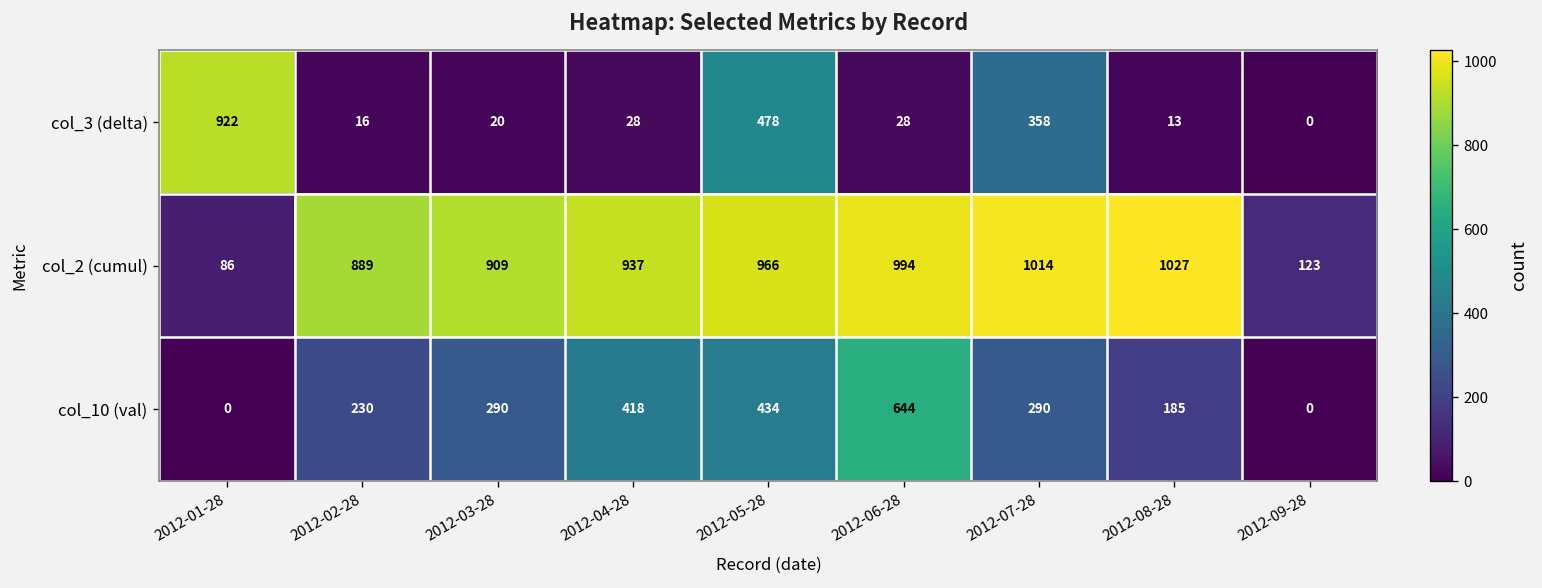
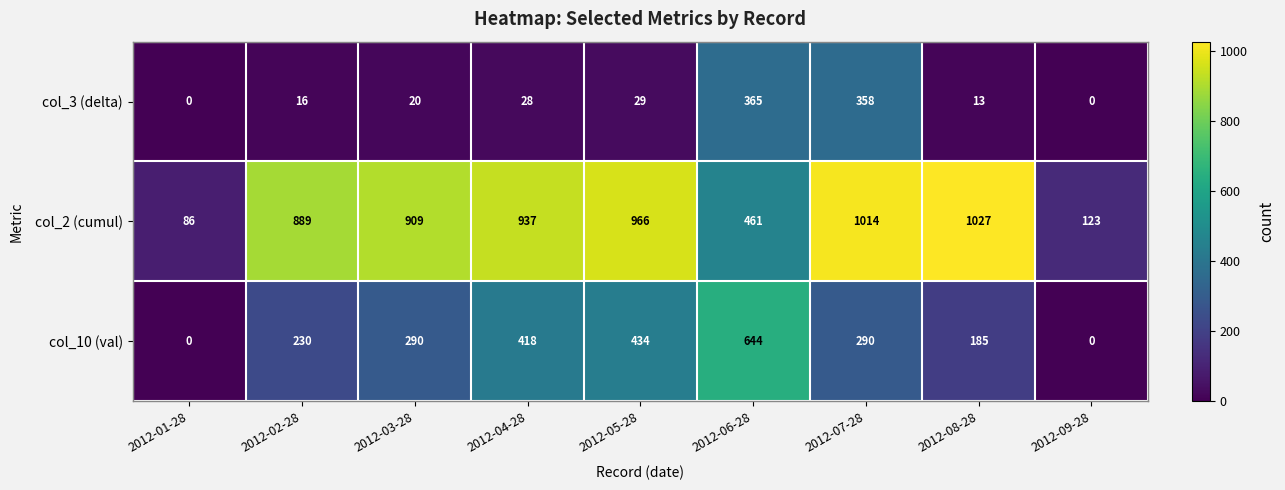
col_3 (delta), 2012-01-28: 922 -> 0
col_3 (delta), 2012-05-28: 478 -> 29
col_3 (delta), 2012-06-28: 28 -> 365
col_2 (cumul), 2012-06-28: 994 -> 461
